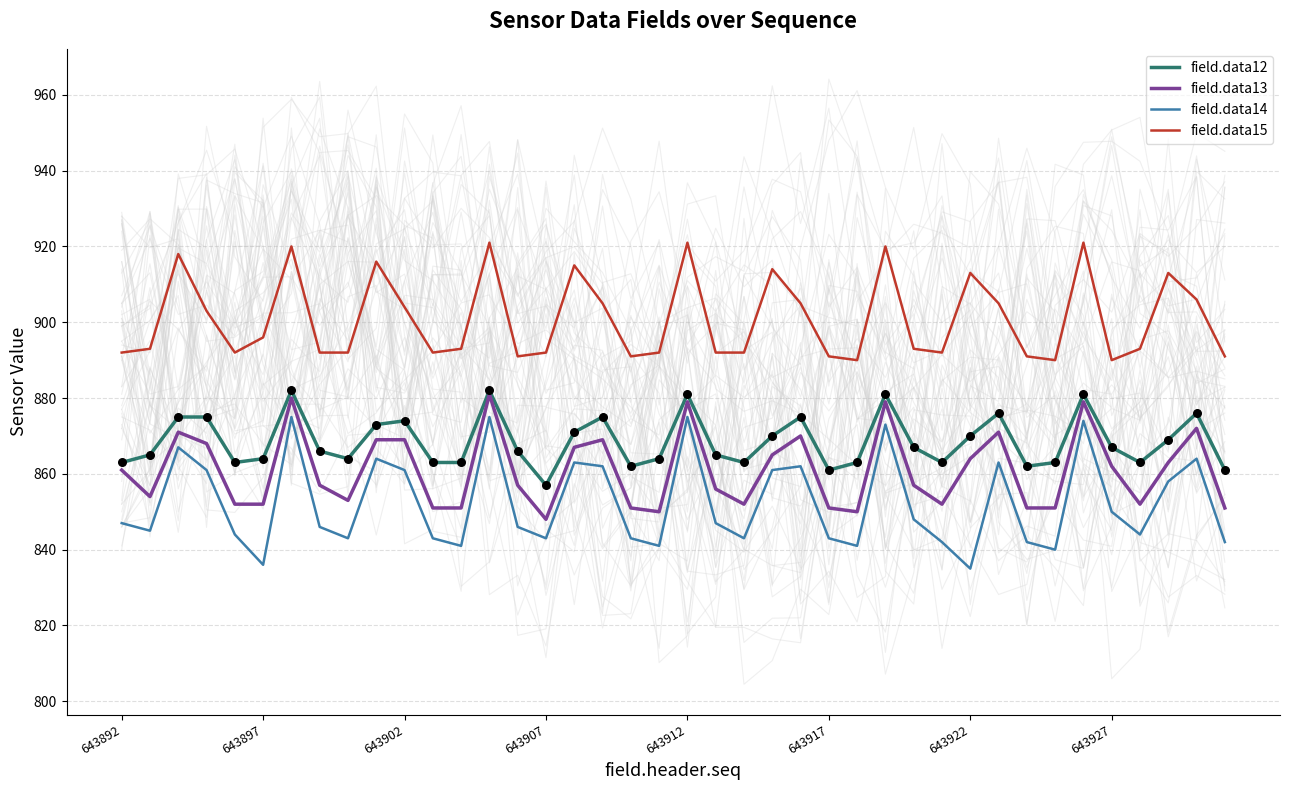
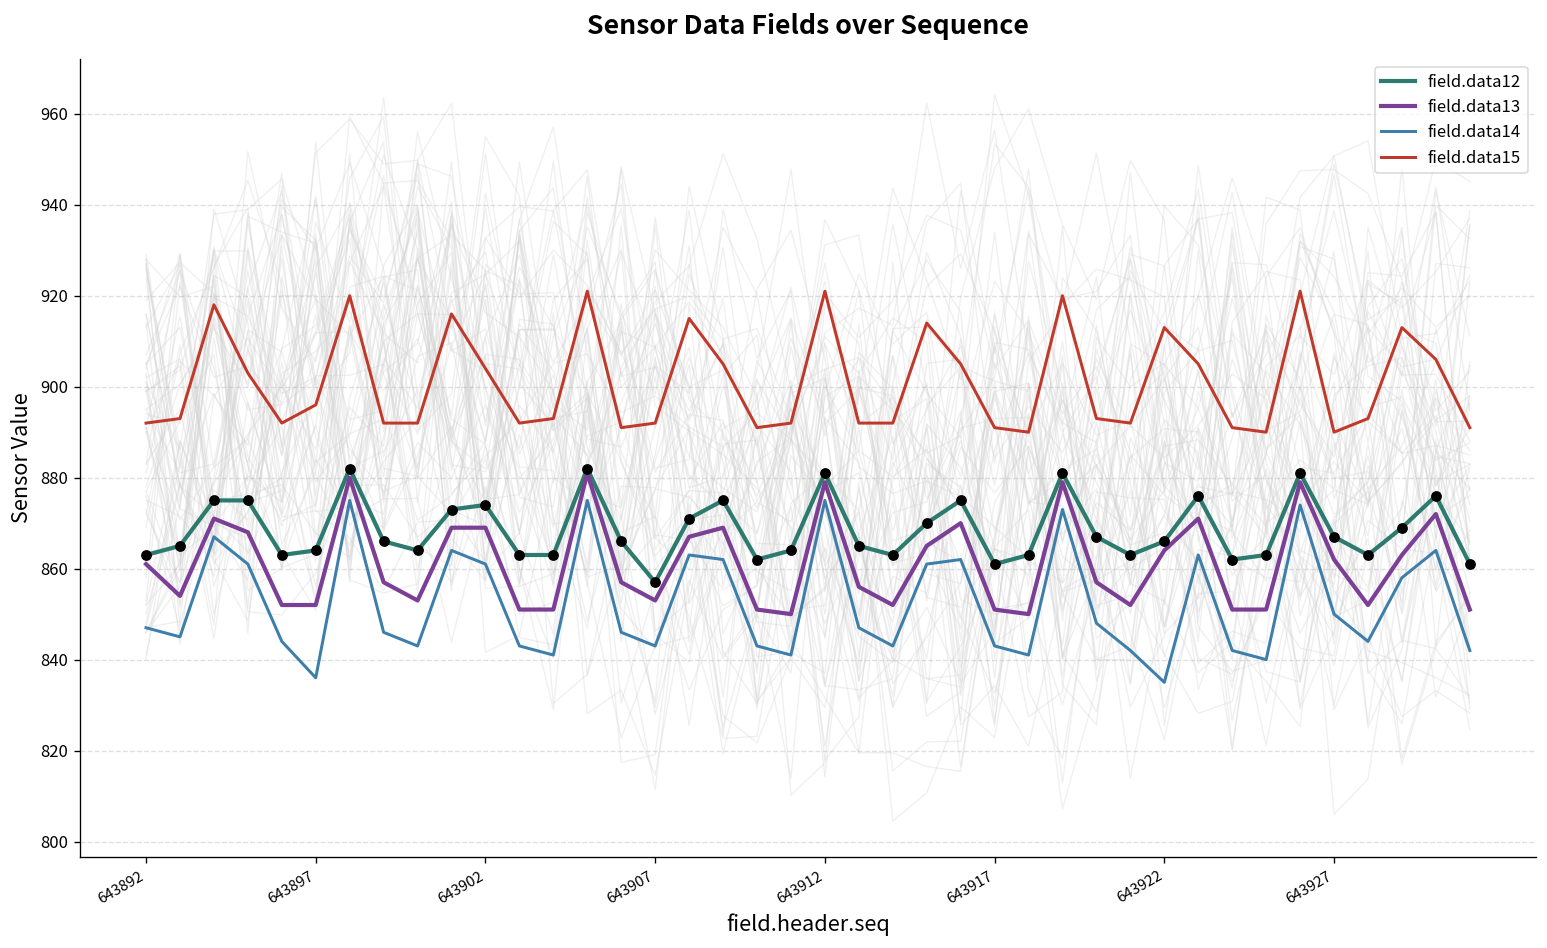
field.data13, 643907: 848 -> 853
field.data12, 643922: 870 -> 866
